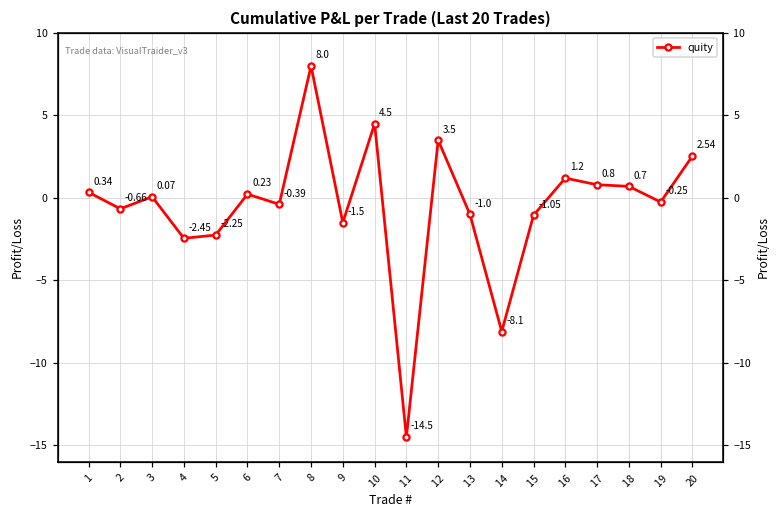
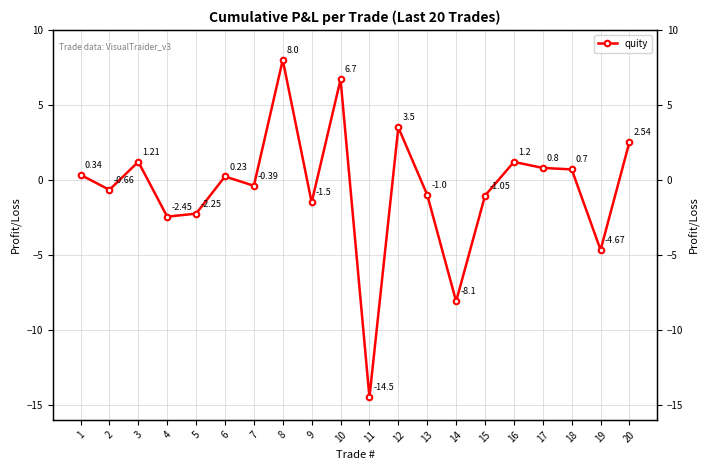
3: 0.07 -> 1.21
10: 4.5 -> 6.7
19: -0.25 -> -4.67
